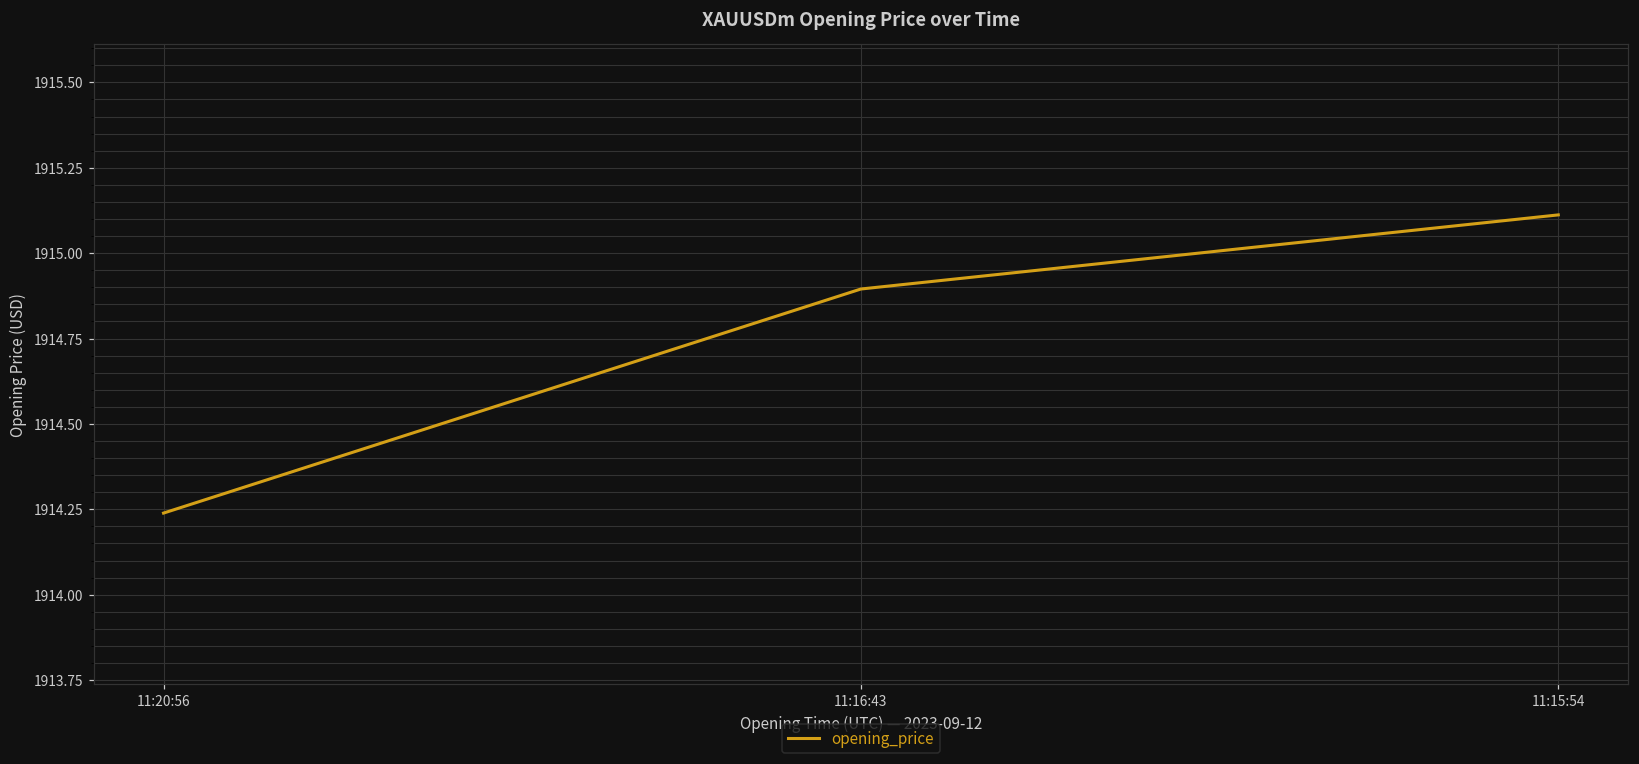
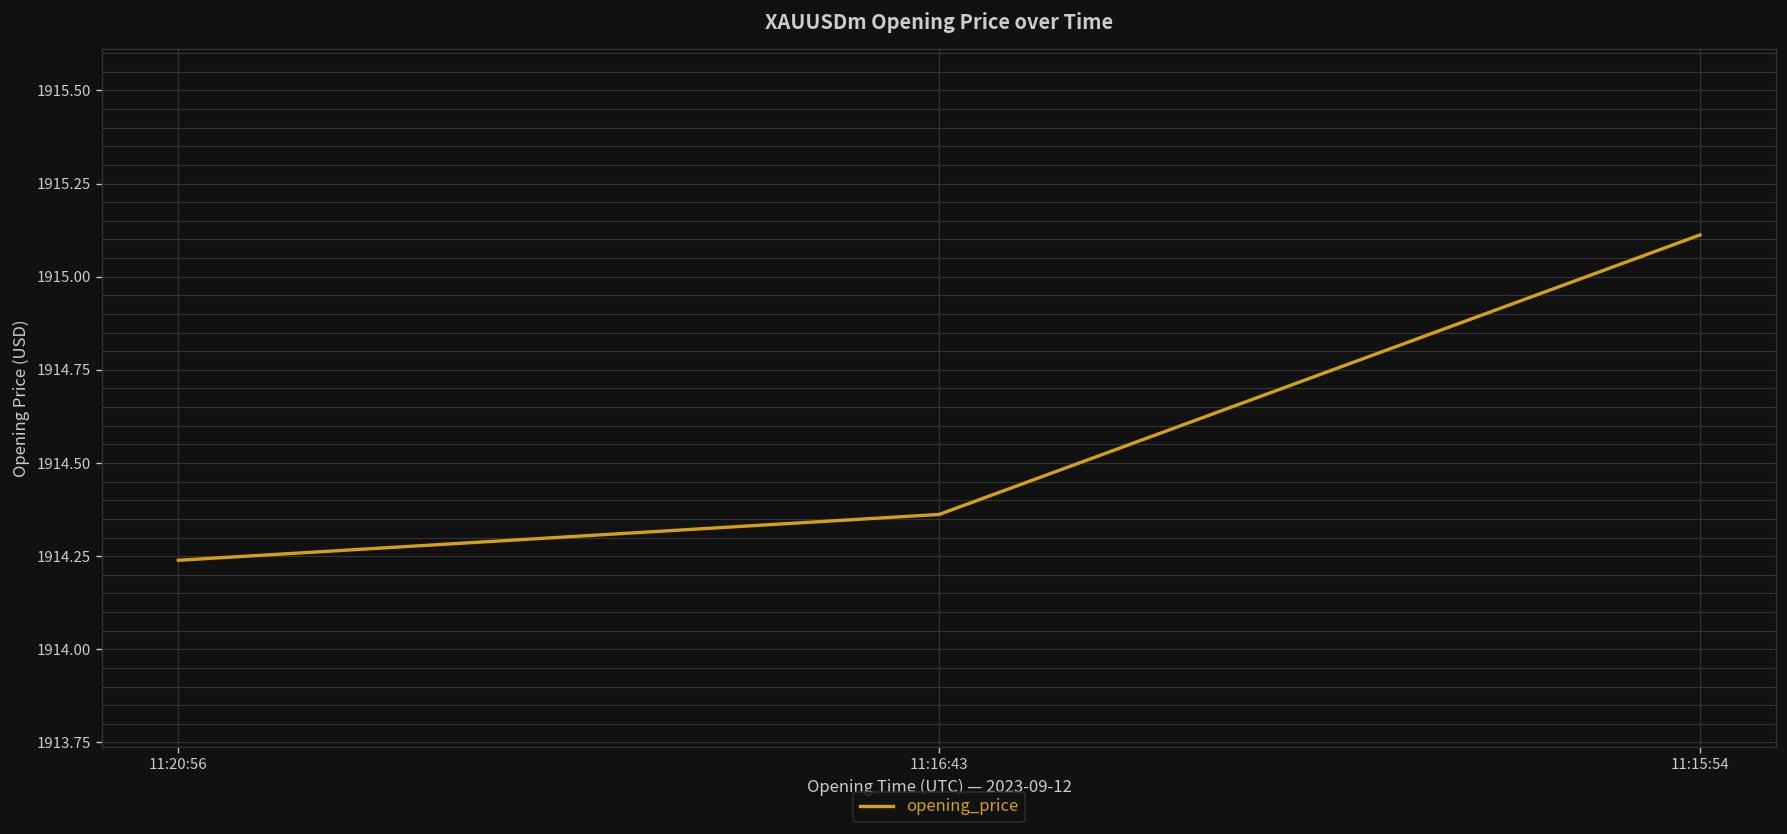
11:16:43: 1914.90 -> 1914.36
